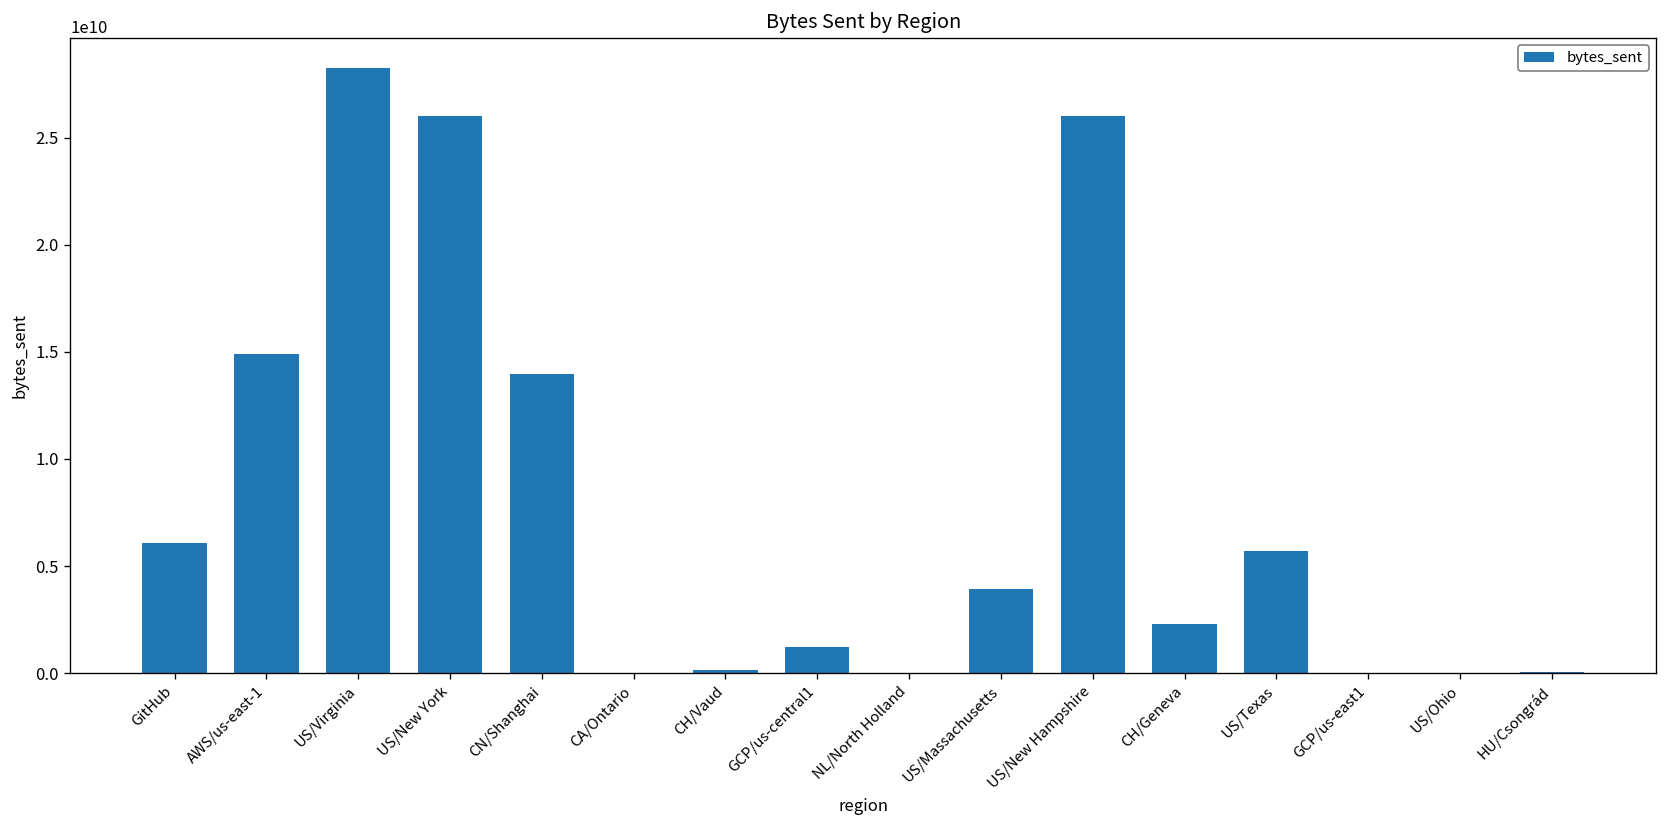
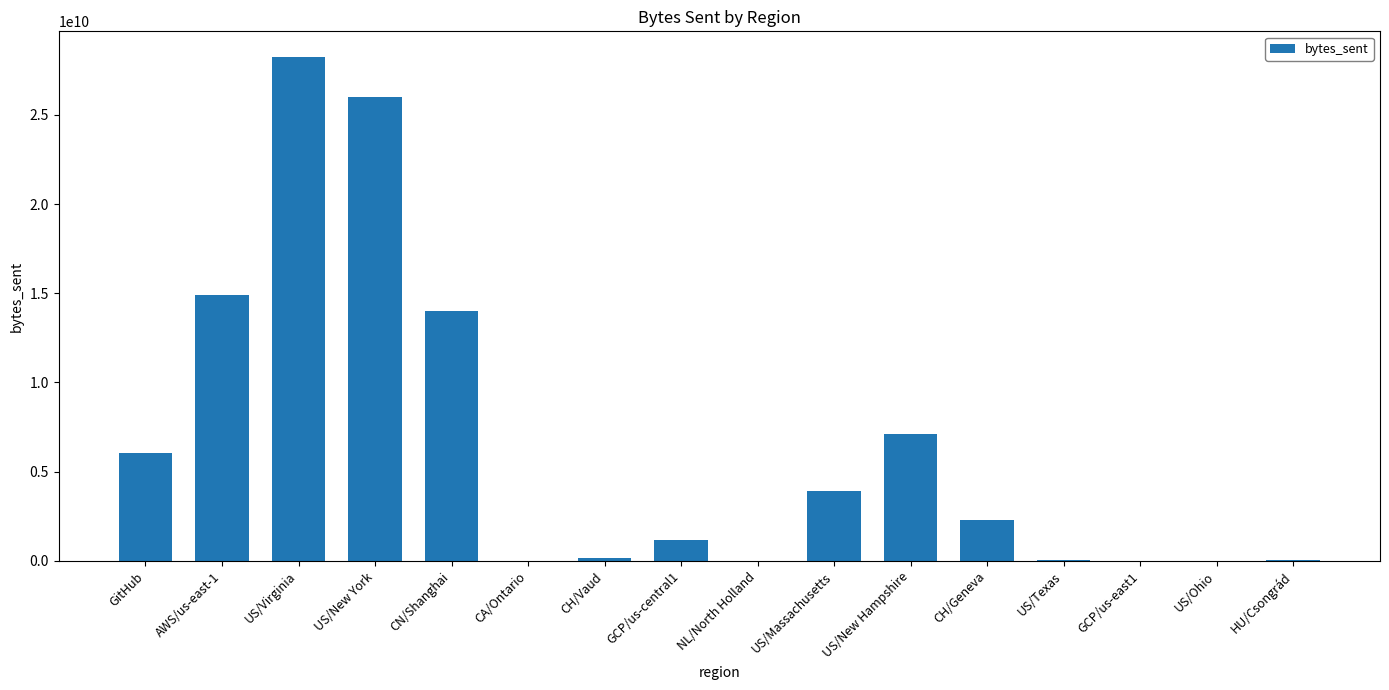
US/New Hampshire: 26000000000 -> 7100000000
US/Texas: 5700000000 -> 0
